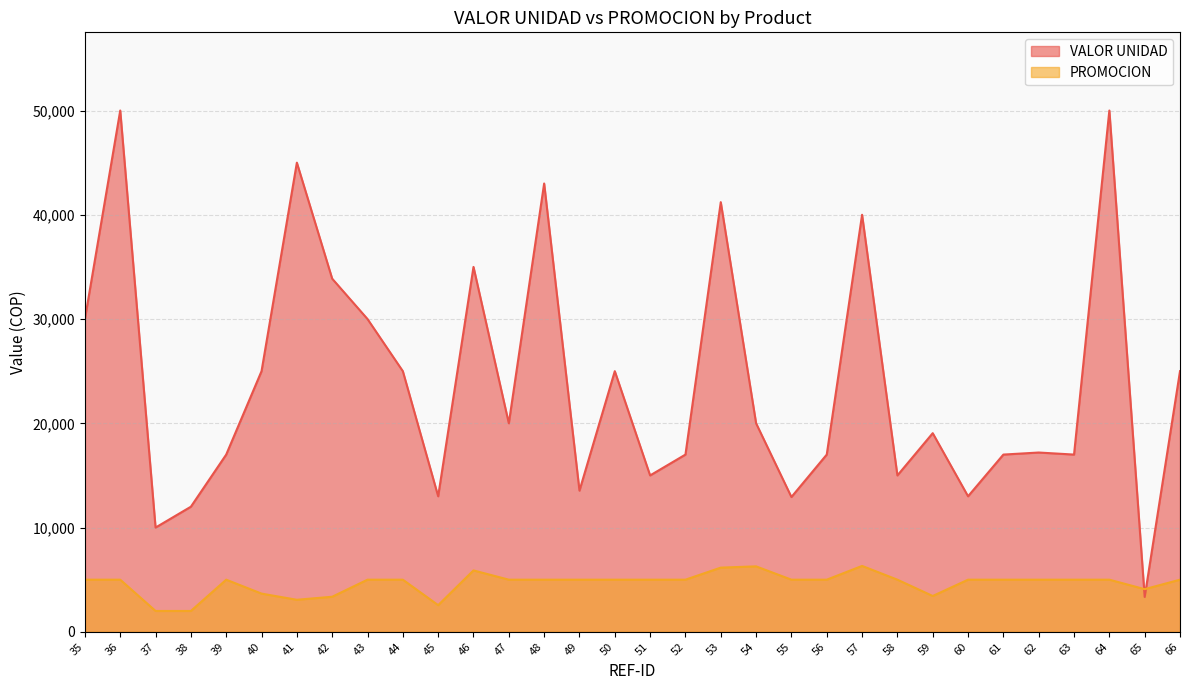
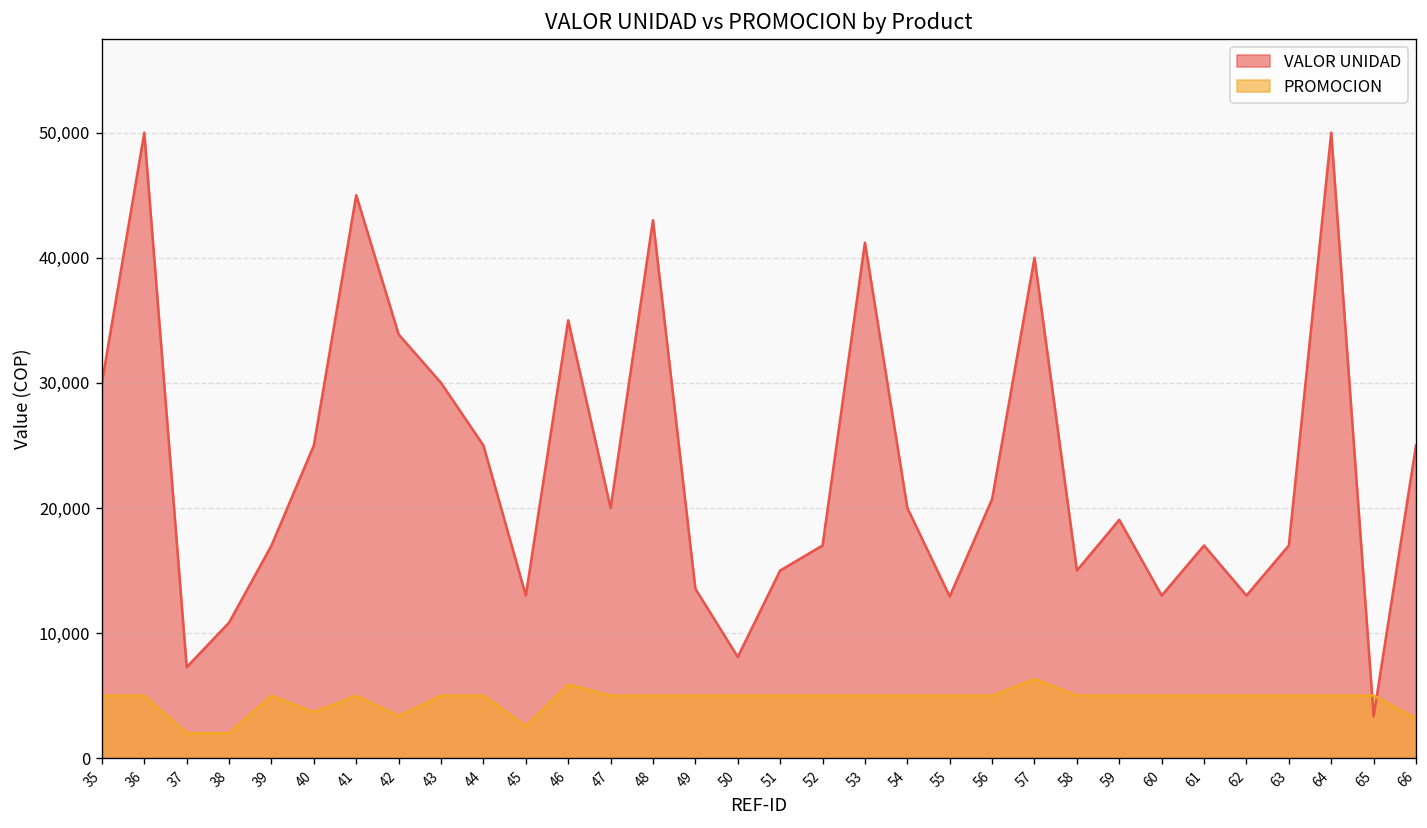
VALOR UNIDAD, 37: 10,000 -> 7,300
VALOR UNIDAD, 38: 12,000 -> 10,800
PROMOCION, 41: 3,100 -> 5,000
VALOR UNIDAD, 50: 25,000 -> 8,100
PROMOCION, 53: 6,200 -> 5,000
PROMOCION, 54: 6,300 -> 5,000
VALOR UNIDAD, 56: 17,000 -> 20,700
PROMOCION, 59: 3,400 -> 5,000
VALOR UNIDAD, 62: 17,200 -> 13,000
PROMOCION, 65: 4,100 -> 5,000
PROMOCION, 66: 5,000 -> 3,200
